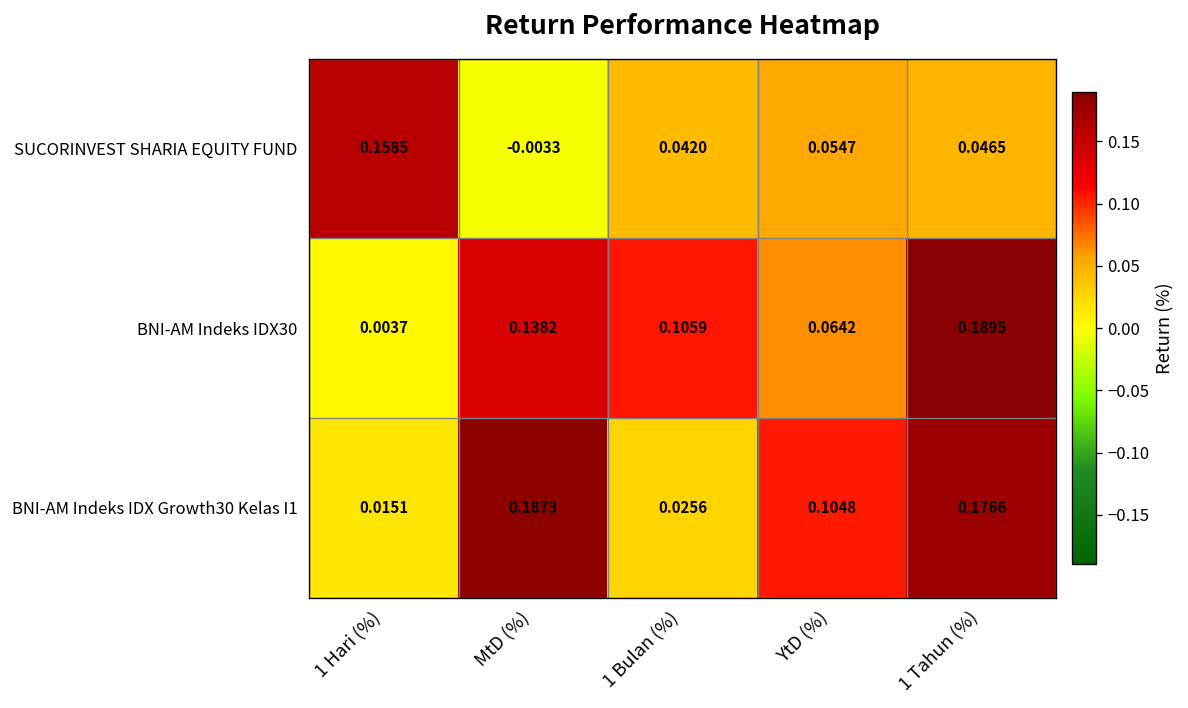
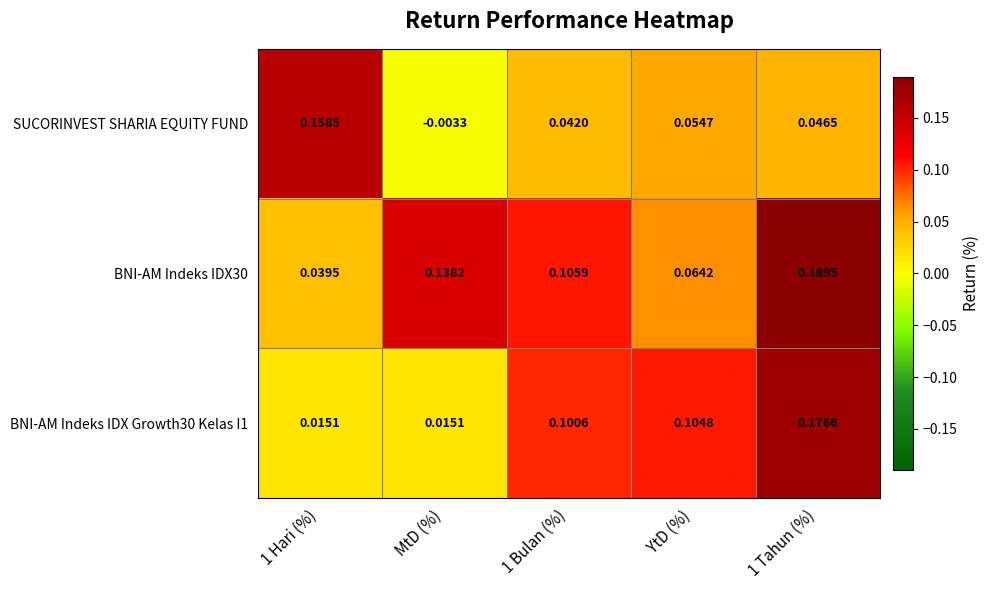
BNI-AM Indeks IDX30, 1 Hari (%): 0.0037 -> 0.0395
BNI-AM Indeks IDX Growth30 Kelas I1, MtD (%): 0.1873 -> 0.0151
BNI-AM Indeks IDX Growth30 Kelas I1, 1 Bulan (%): 0.0256 -> 0.1006
